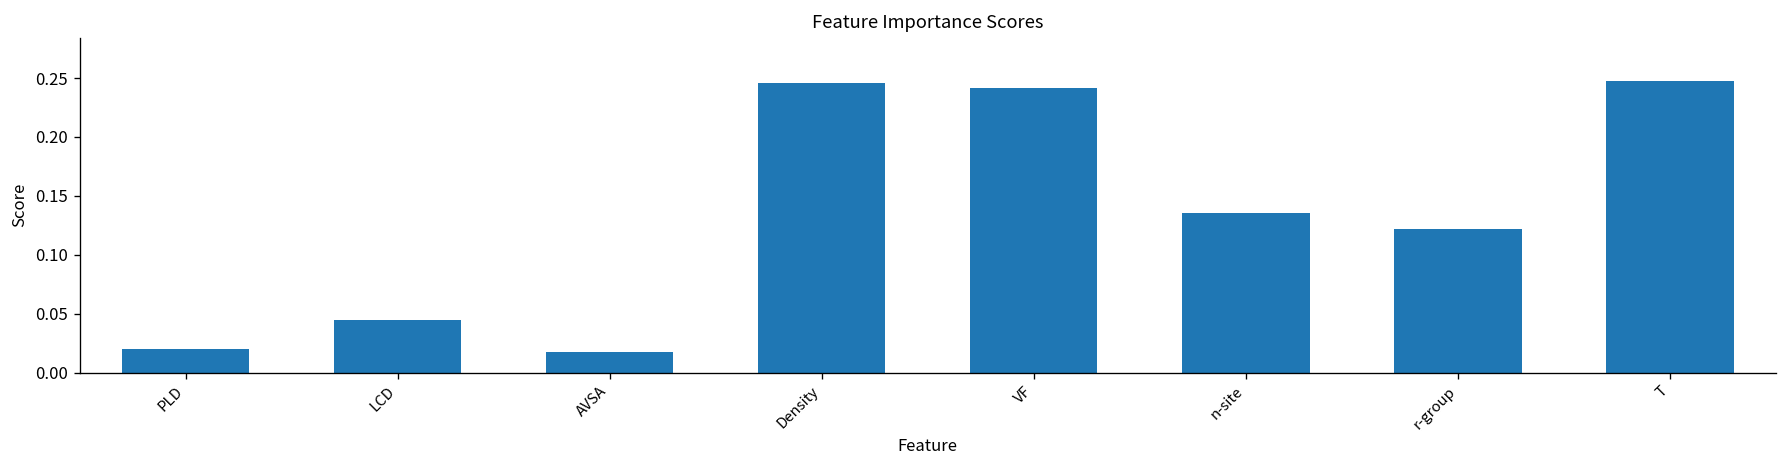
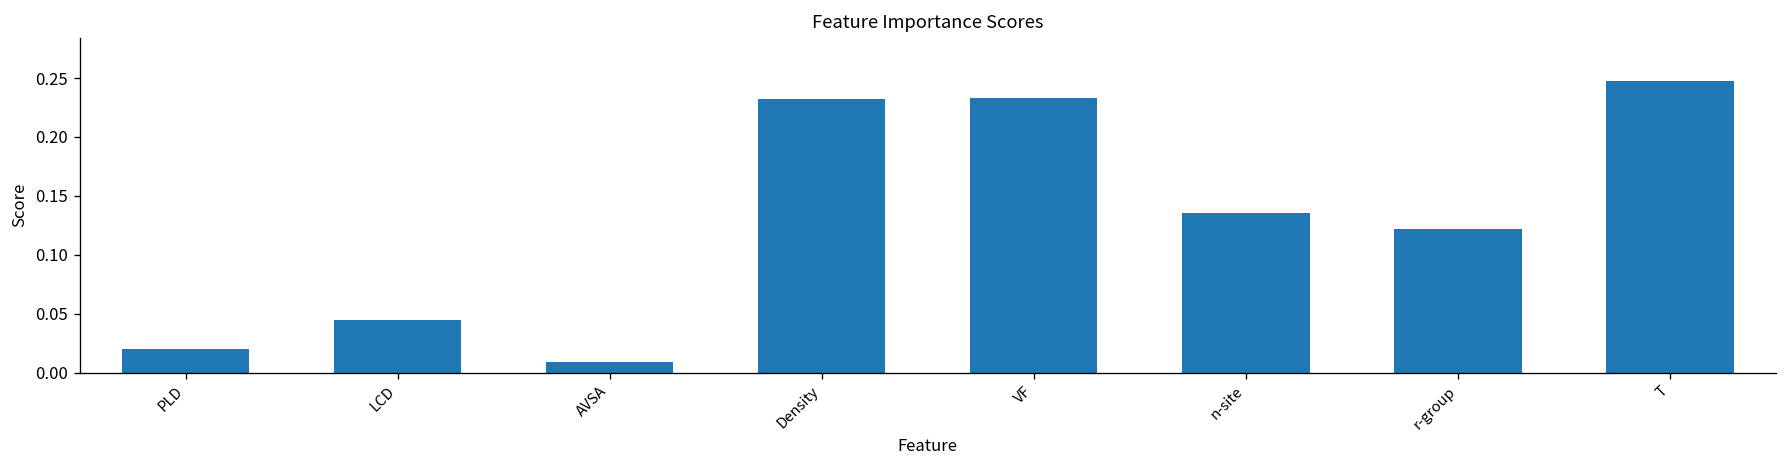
AVSA: 0.02 -> 0.01
Density: 0.25 -> 0.23
VF: 0.24 -> 0.23
